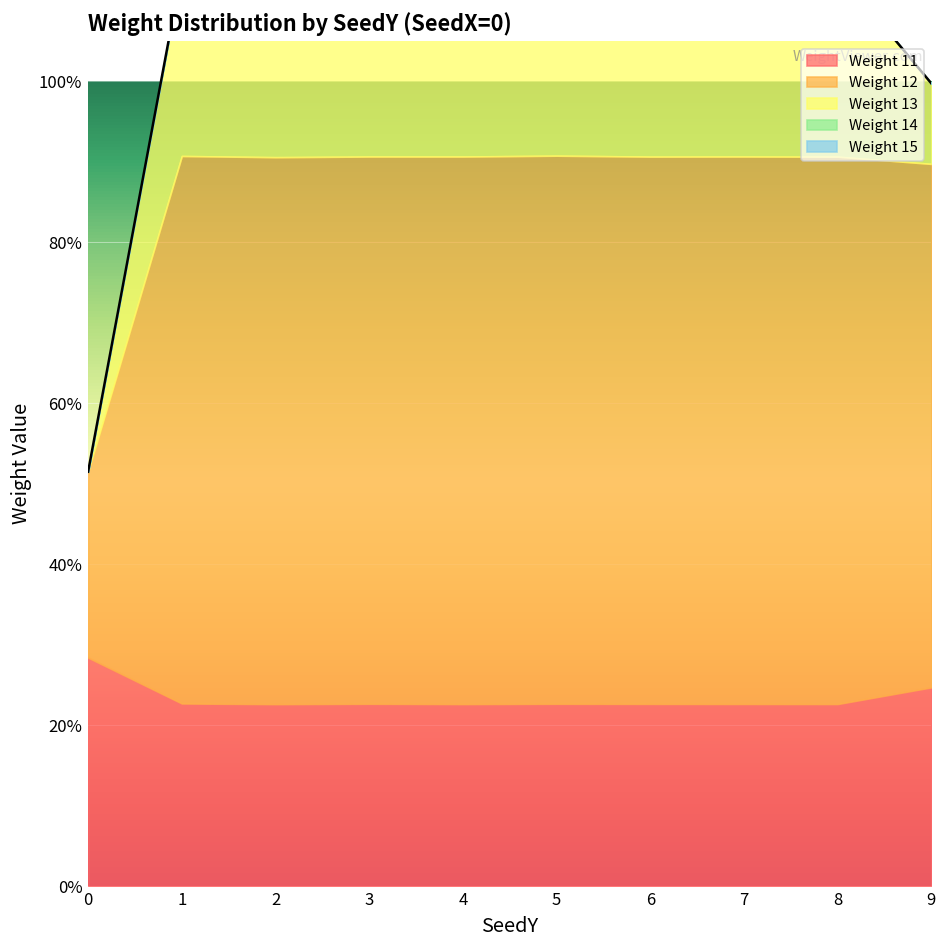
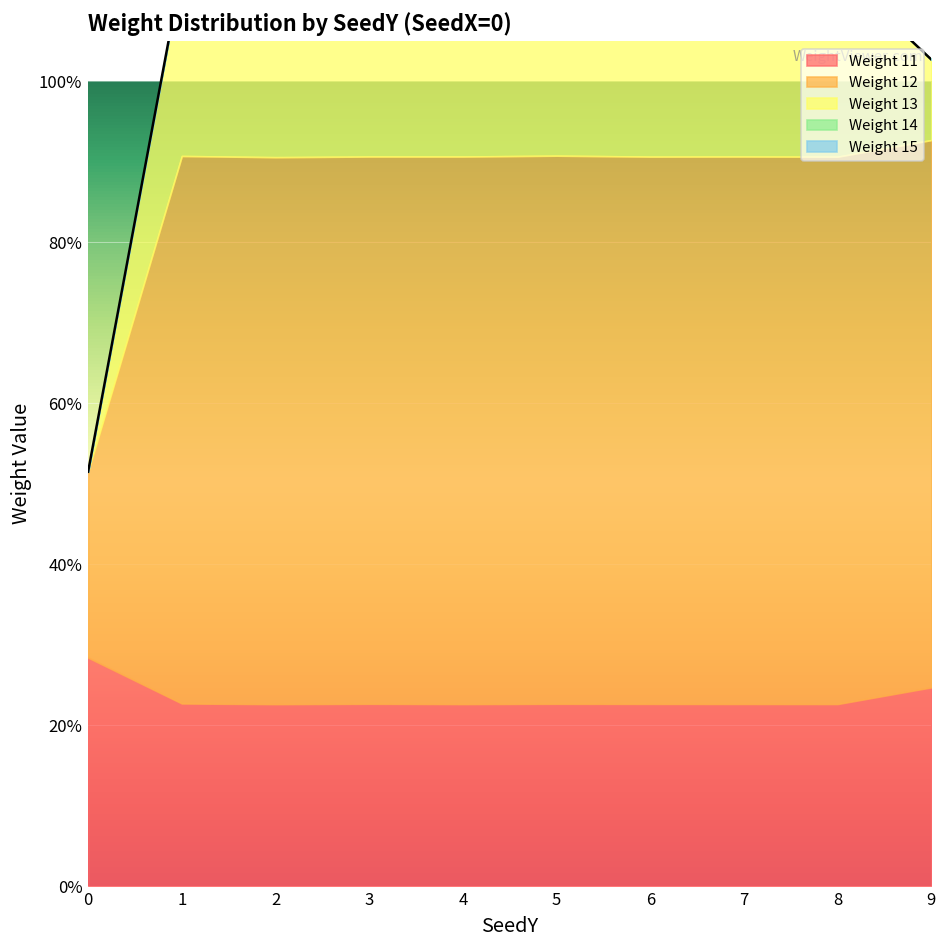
Weight 12, 9: 65% -> 68%
